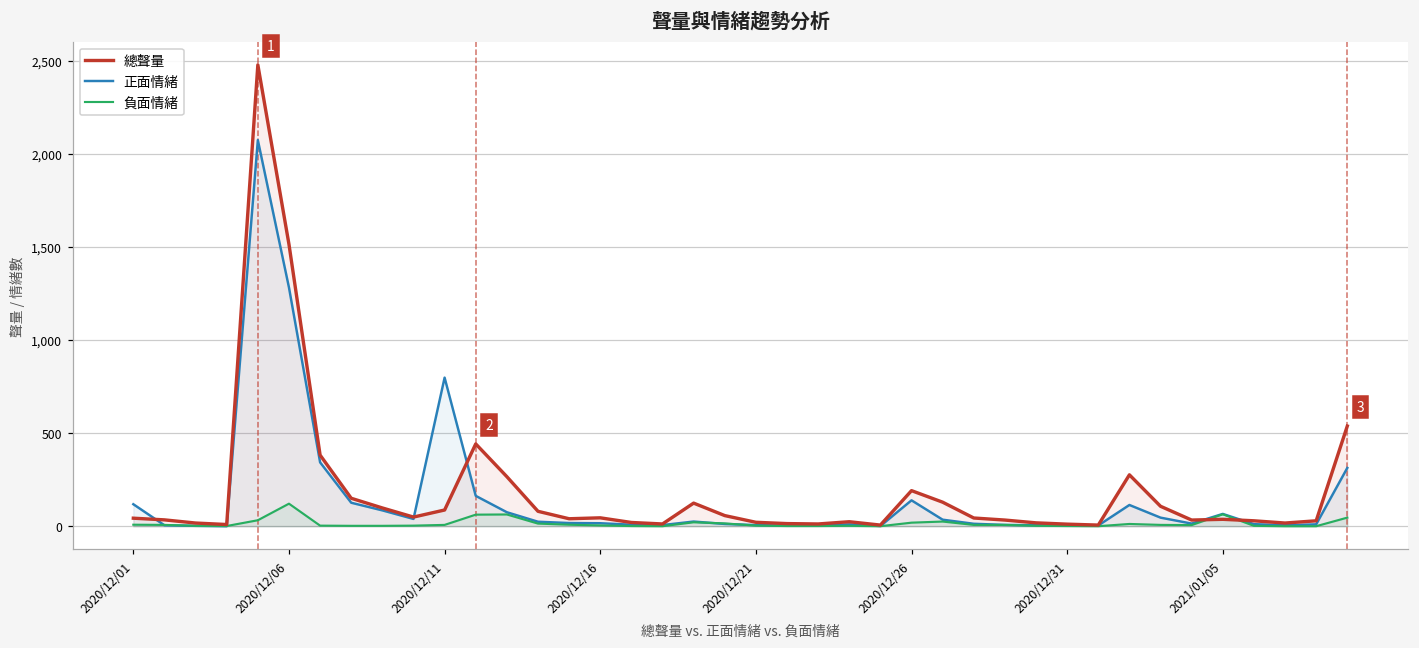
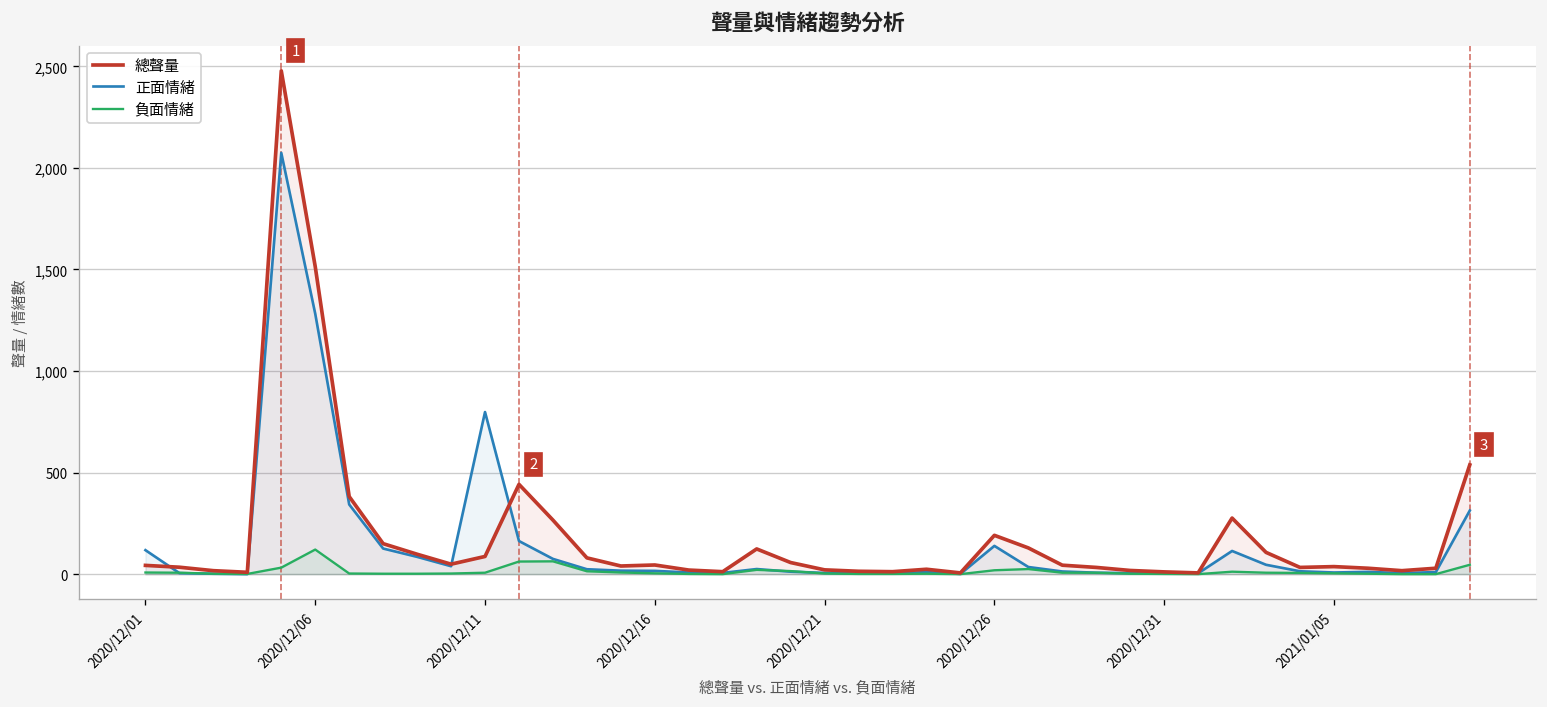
正面情緒, 2021/01/05: 70 -> 10
負面情緒, 2021/01/05: 60 -> 0
